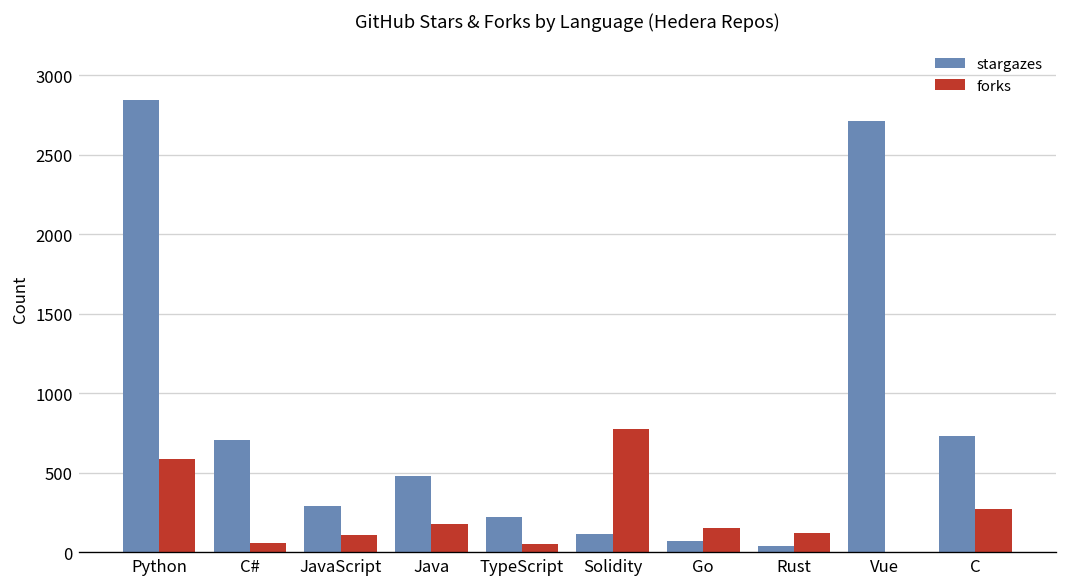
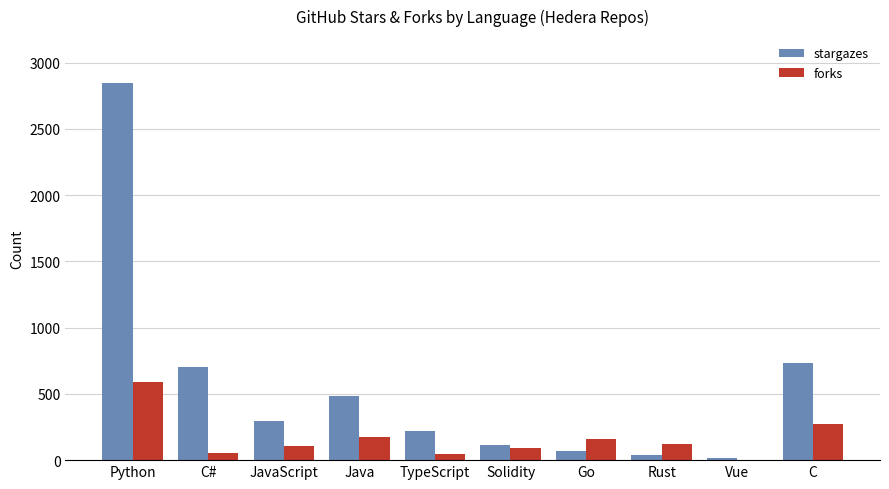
forks, Solidity: 780 -> 100
stargazes, Vue: 2710 -> 20
